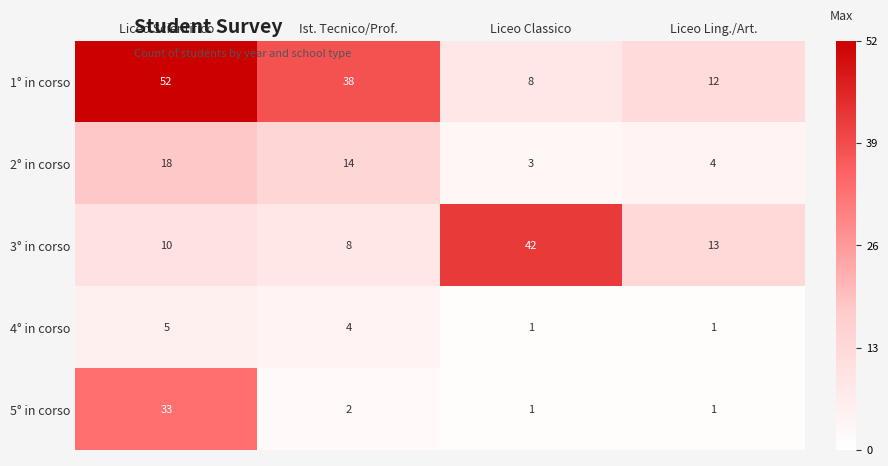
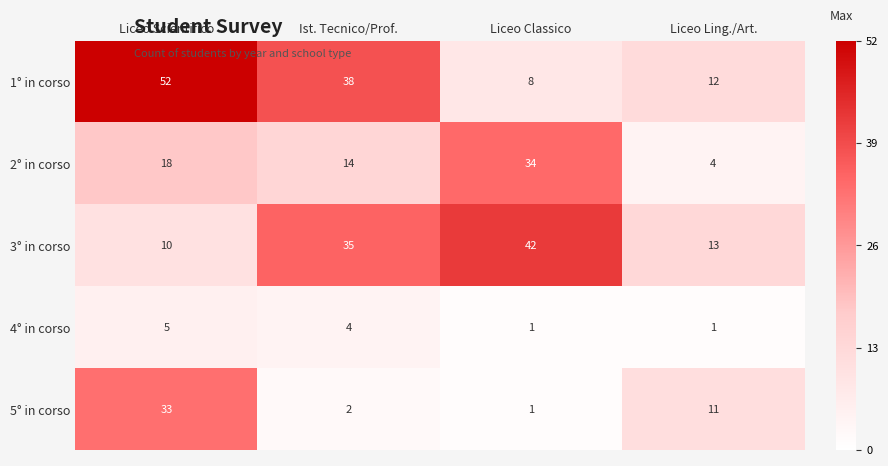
2° in corso, Liceo Classico: 3 -> 34
3° in corso, Ist. Tecnico/Prof.: 8 -> 35
5° in corso, Liceo Ling./Art.: 1 -> 11
